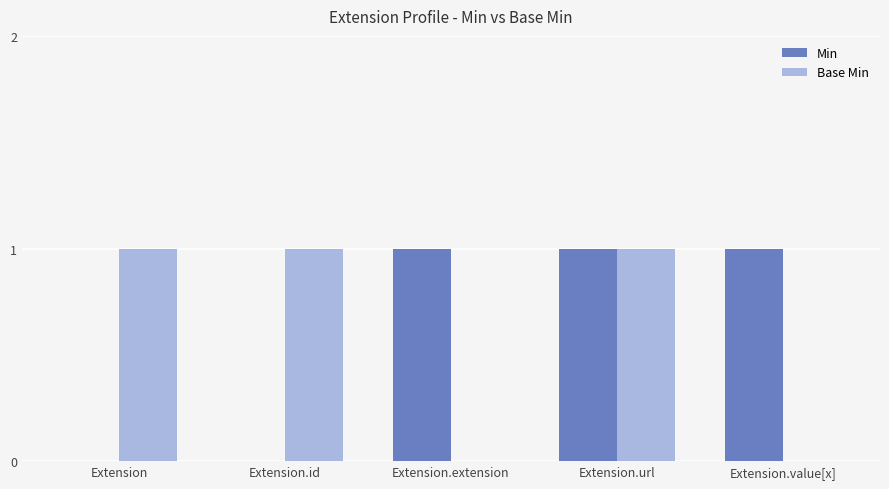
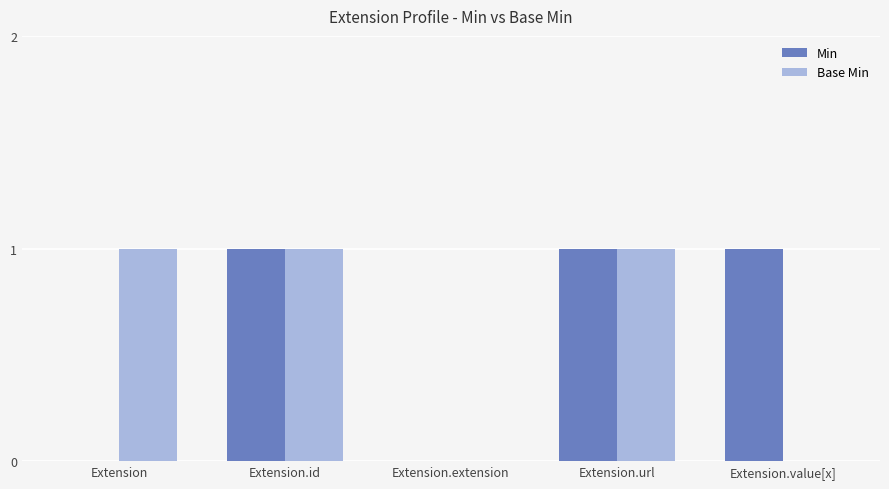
Min, Extension.id: 0 -> 1
Min, Extension.extension: 1 -> 0
